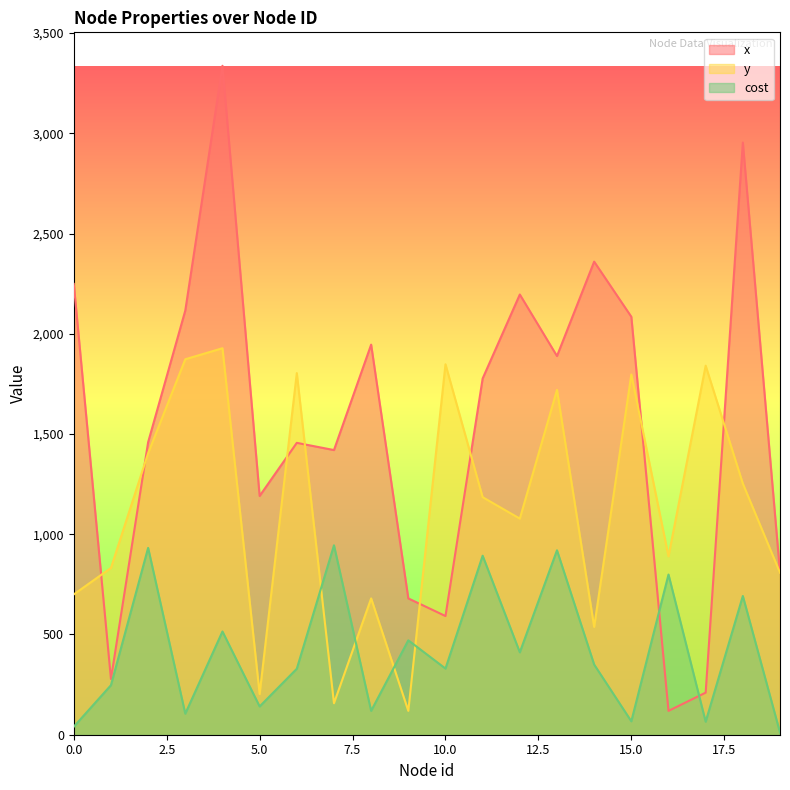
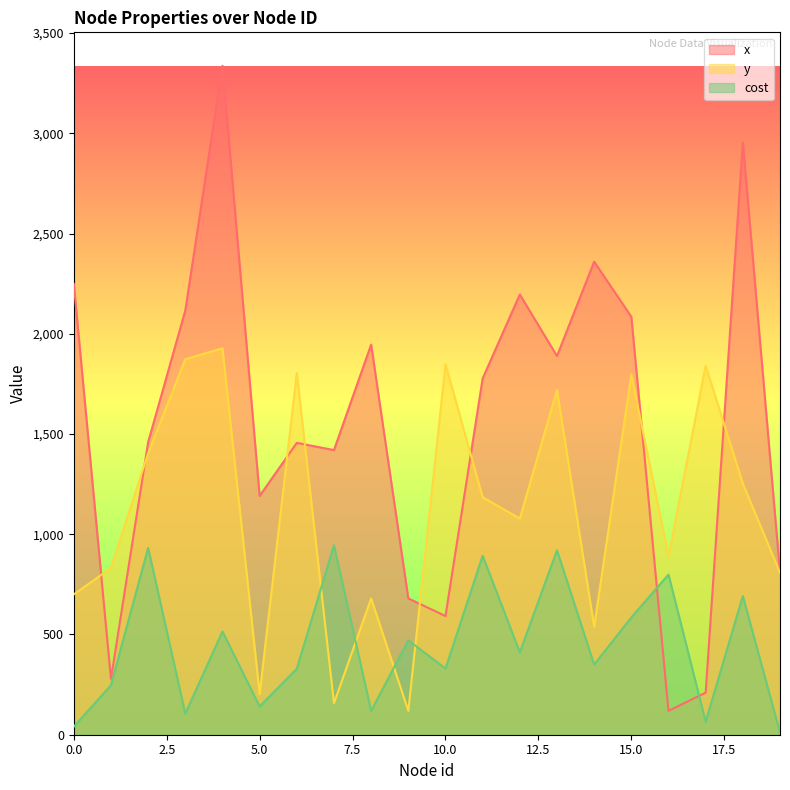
cost, 15.0: 70 -> 590
